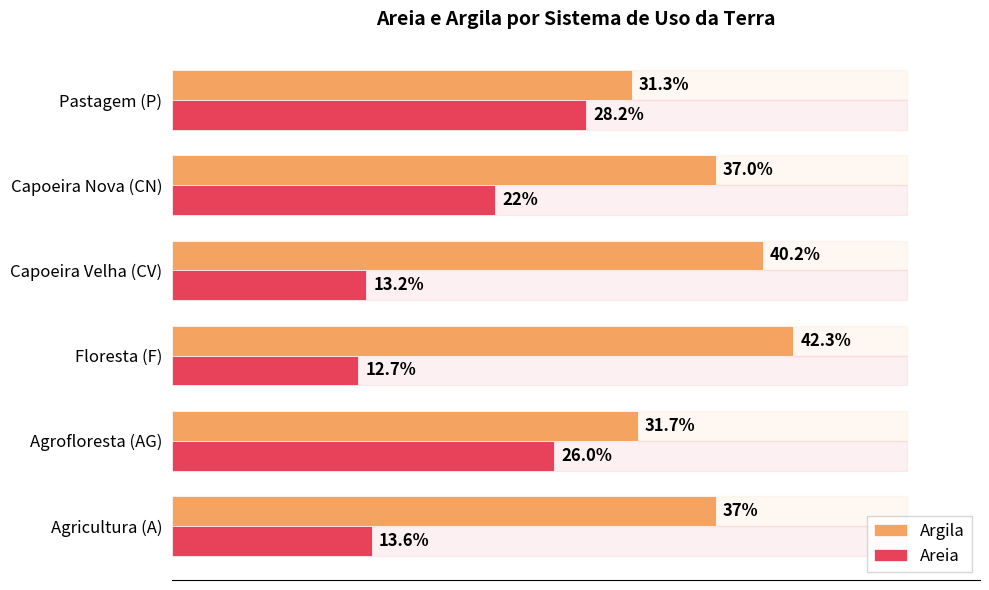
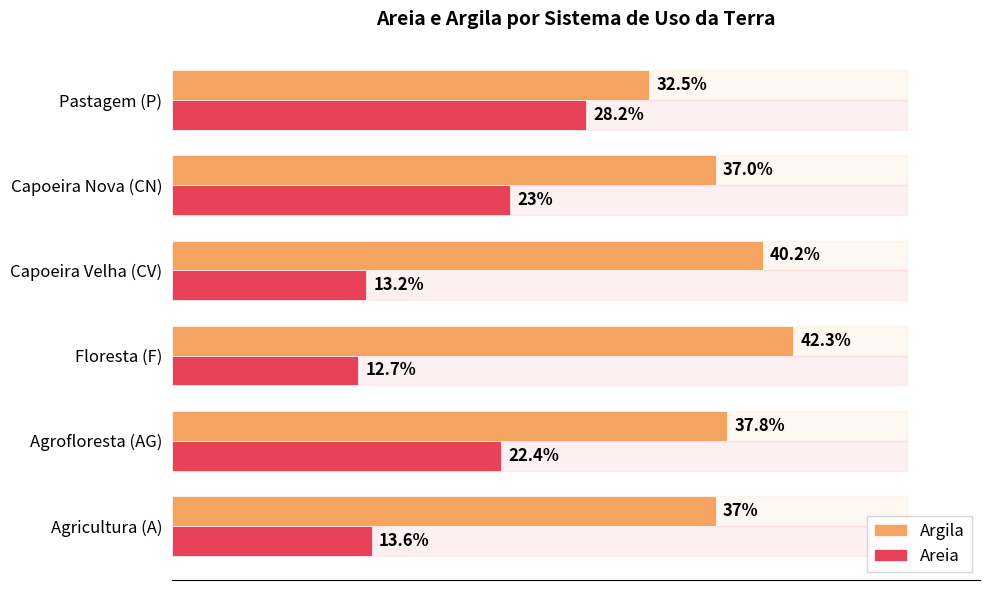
Argila, Pastagem (P): 31.3% -> 32.5%
Areia, Capoeira Nova (CN): 22% -> 23%
Argila, Agrofloresta (AG): 31.7% -> 37.8%
Areia, Agrofloresta (AG): 26.0% -> 22.4%
